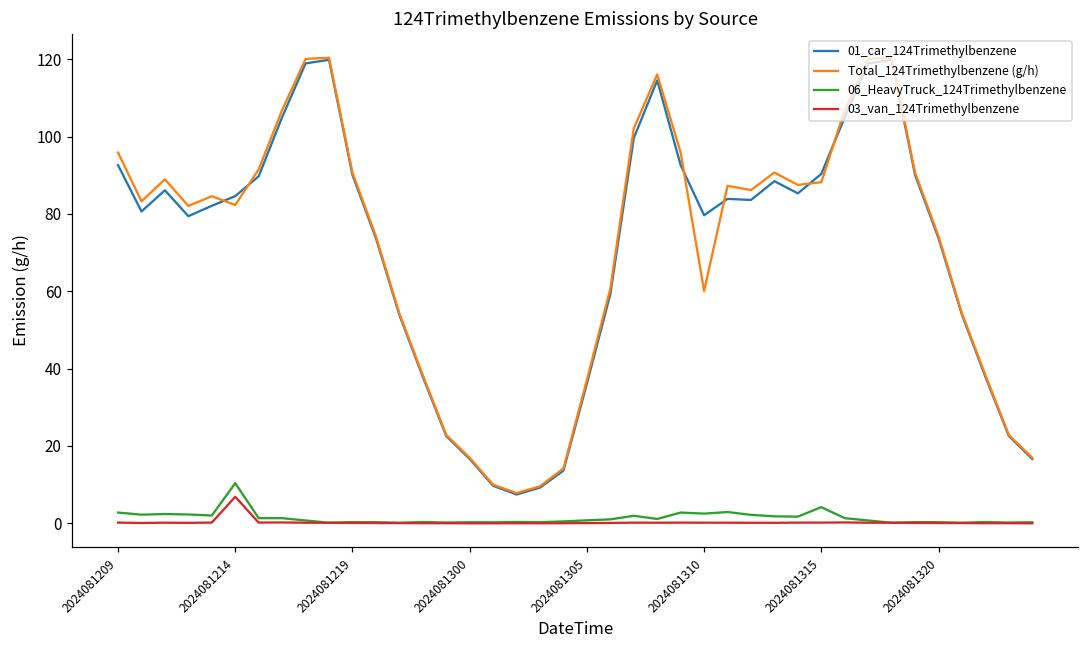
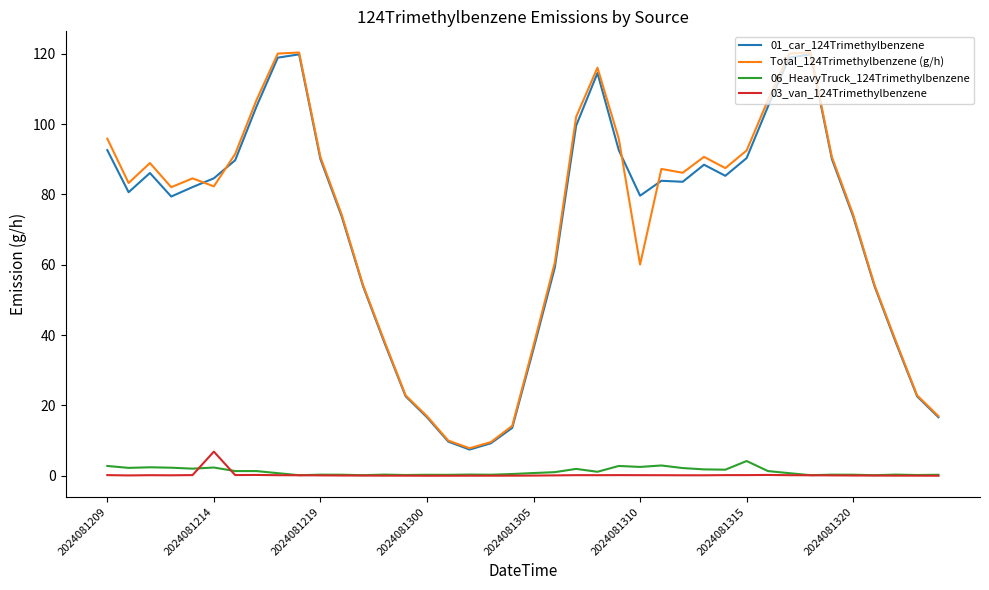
06_HeavyTruck_124Trimethylbenzene, 2024081214: 10 -> 2
Total_124Trimethylbenzene (g/h), 2024081315: 88 -> 93
